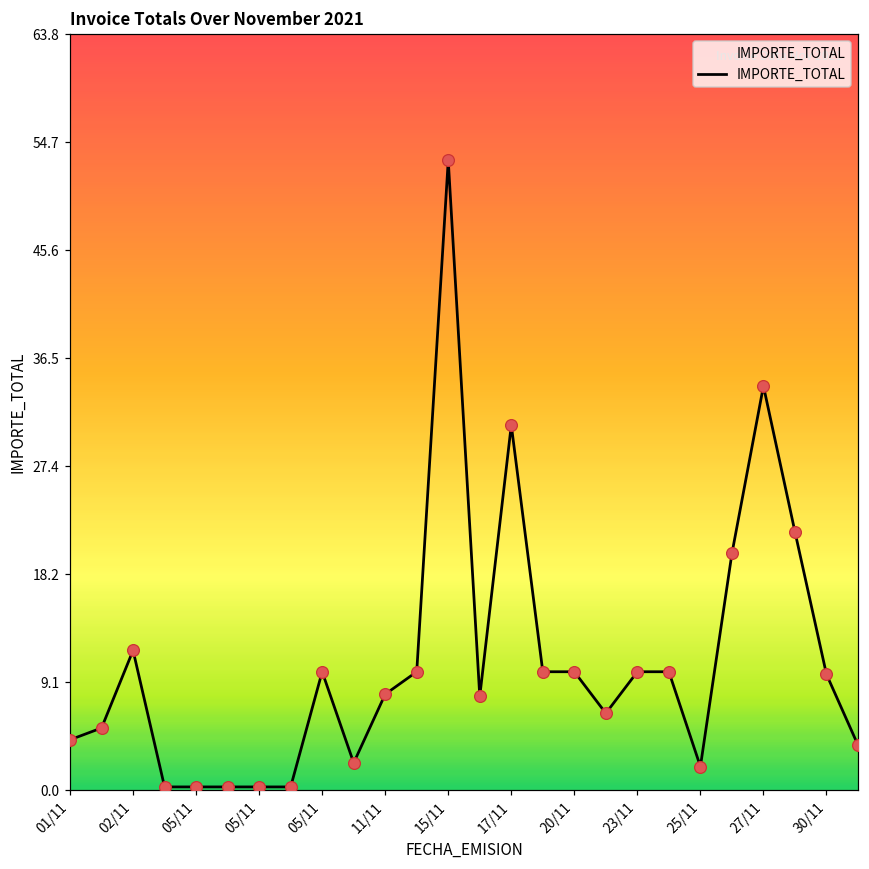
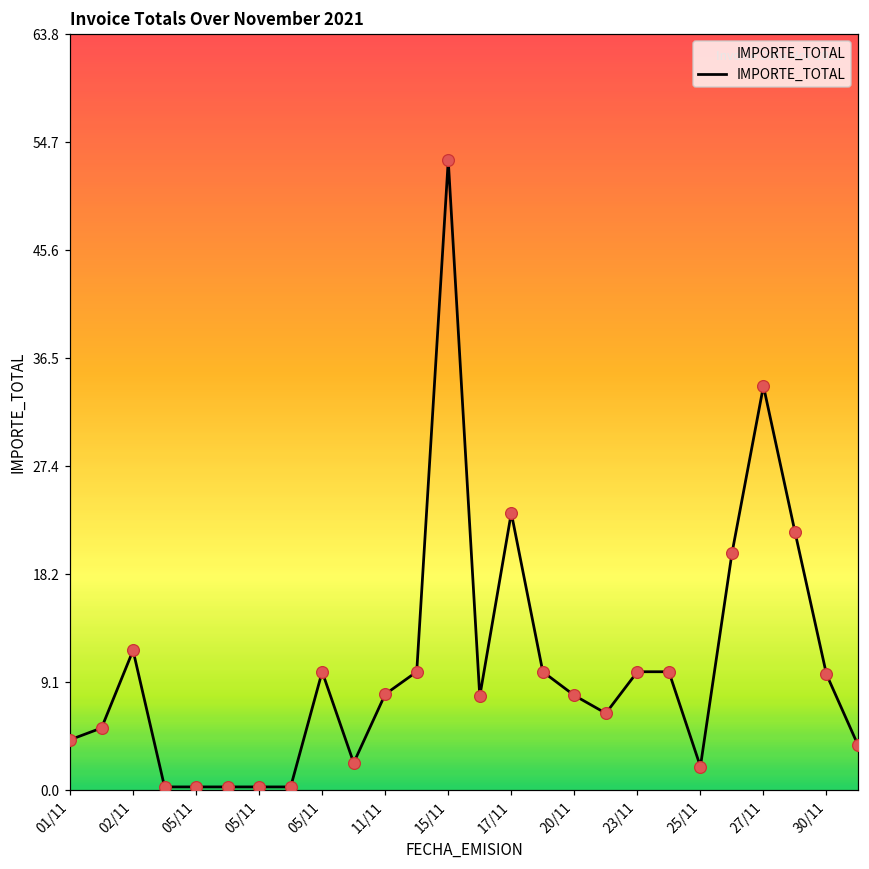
17/11: 30.8 -> 23.4
20/11: 10 -> 8
